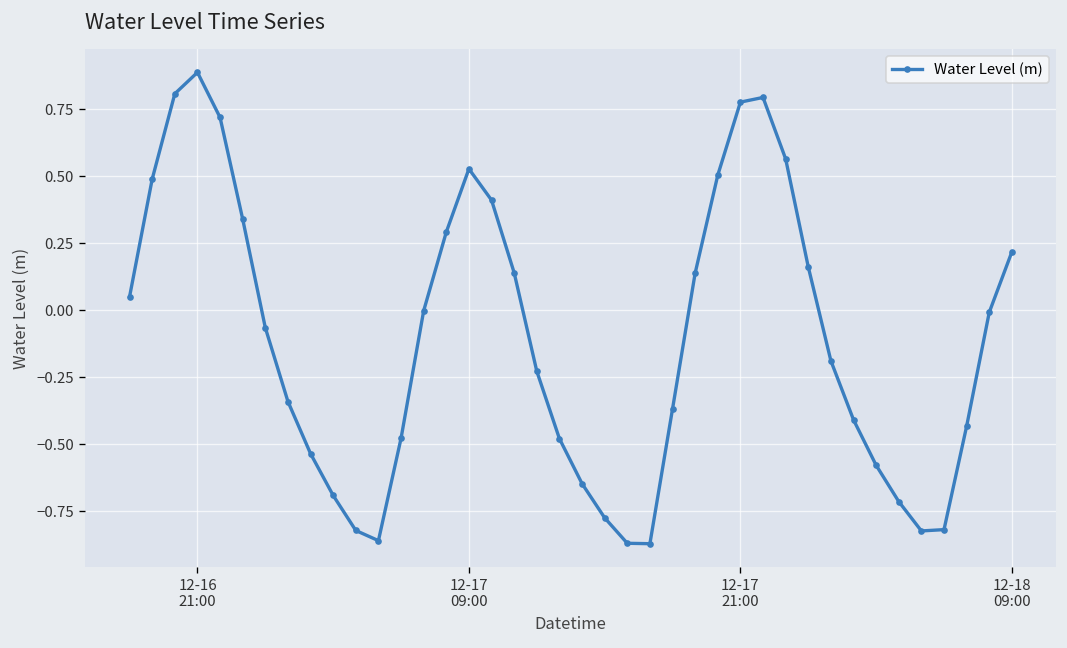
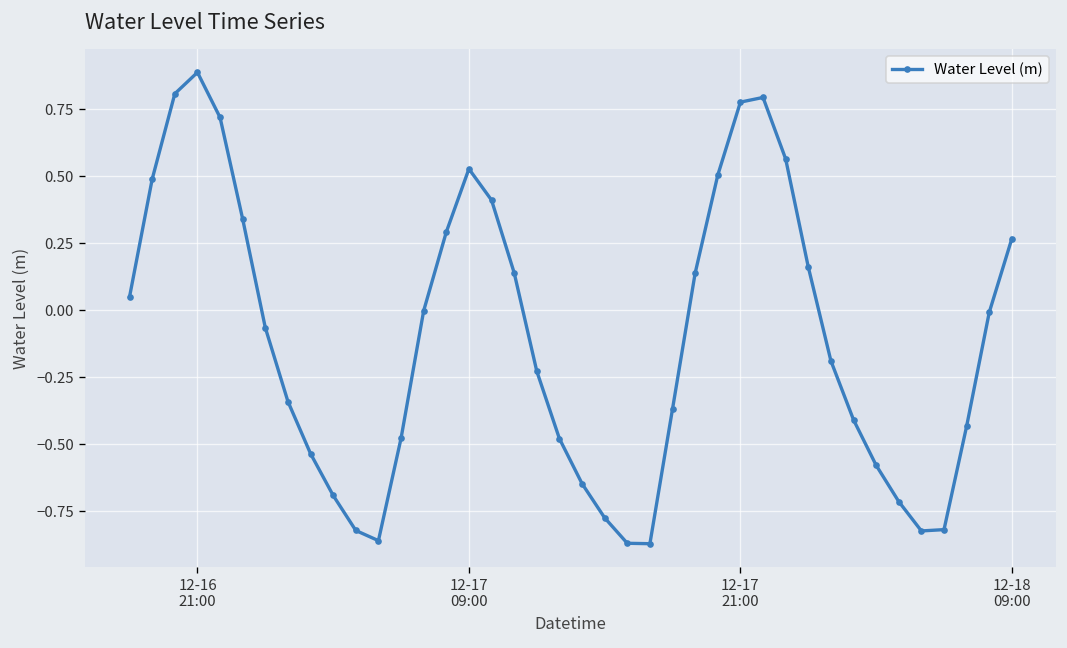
12-18 09:00: 0.22 -> 0.27
